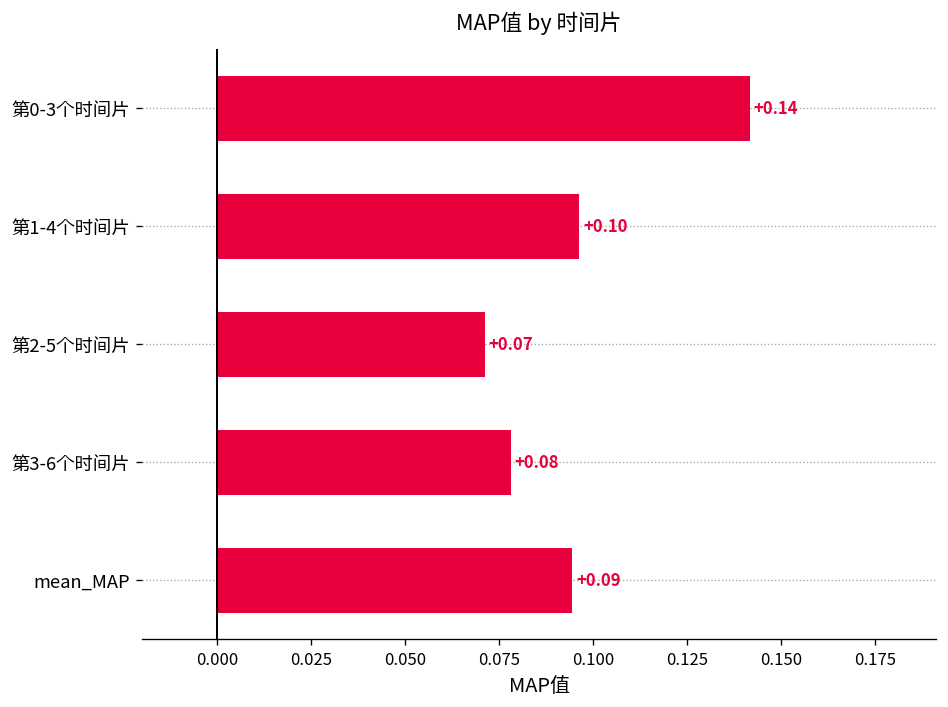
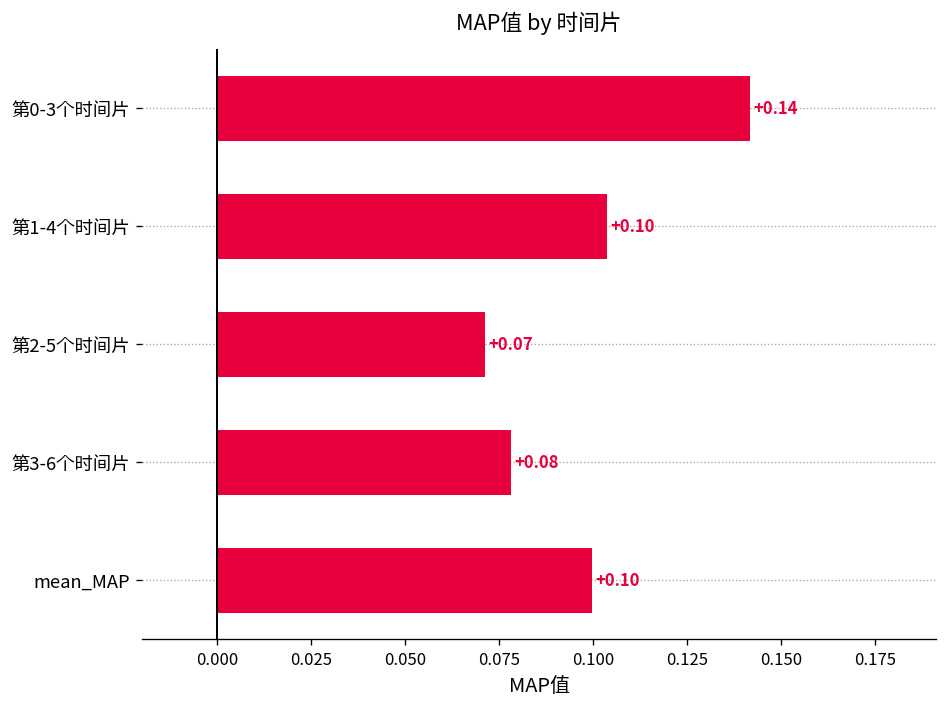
第1-4个时间片: 0.096 -> 0.104
mean_MAP: +0.09 -> +0.10
